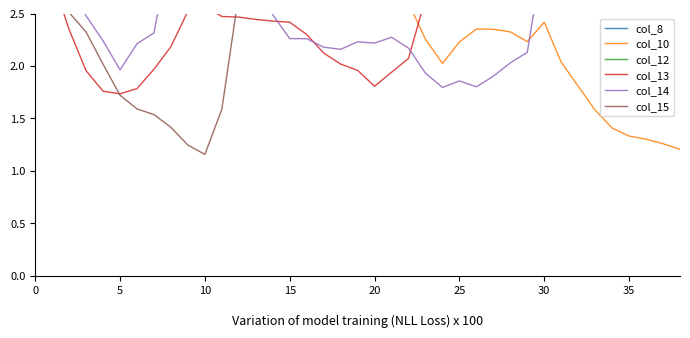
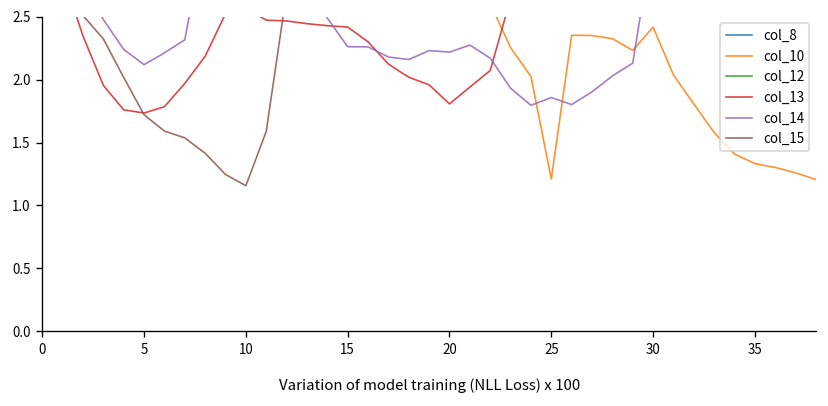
col_14, 5: 1.96 -> 2.12
col_10, 25: 2.23 -> 1.21
